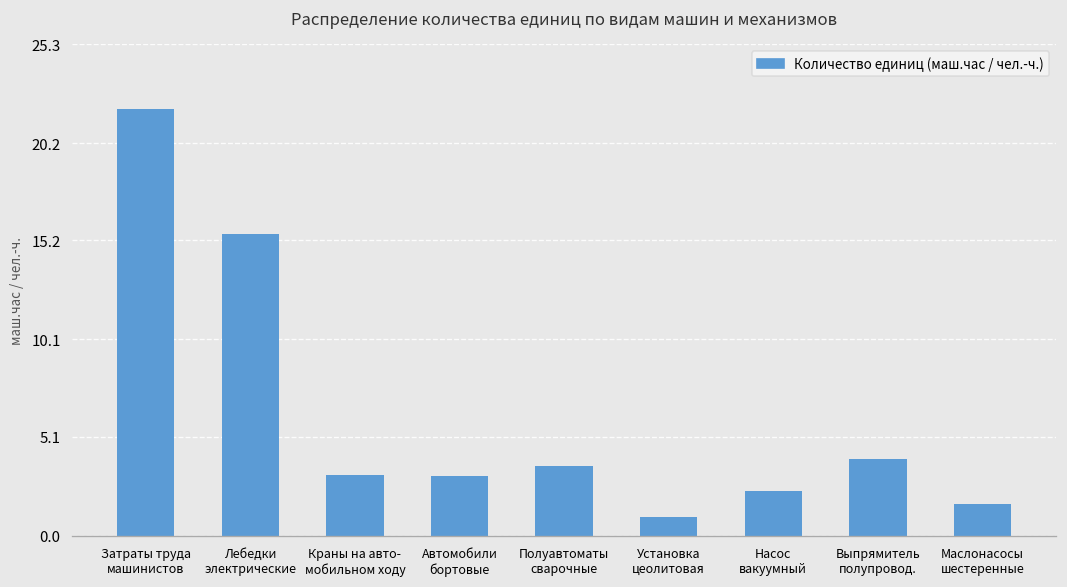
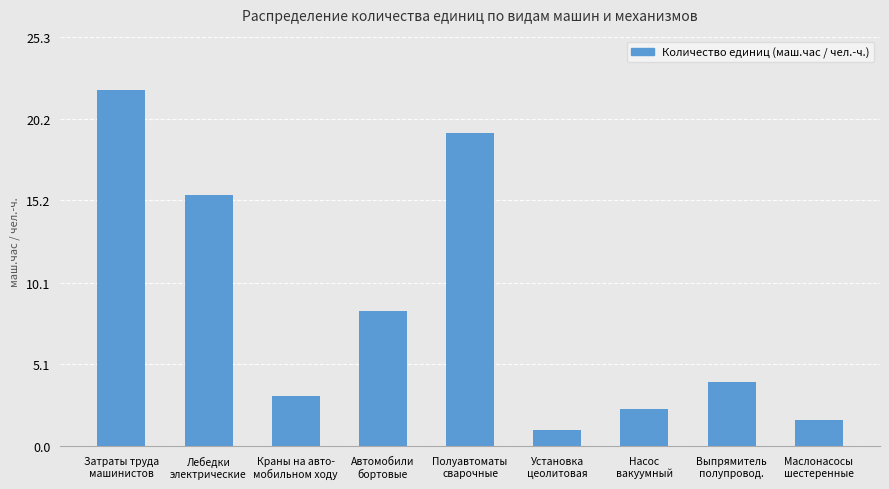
Автомобили бортовые: 3.1 -> 8.4
Полуавтоматы сварочные: 3.6 -> 19.4
